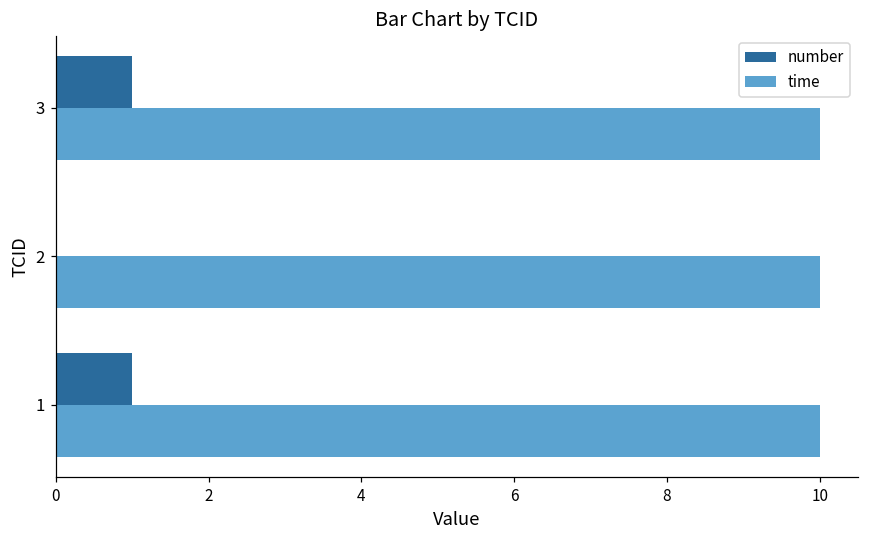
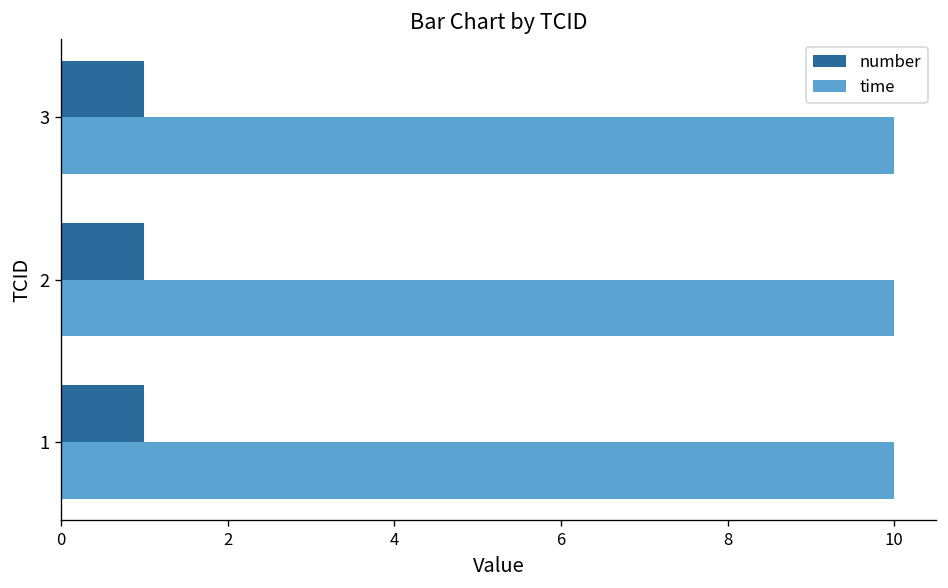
number, 2: 0 -> 1
